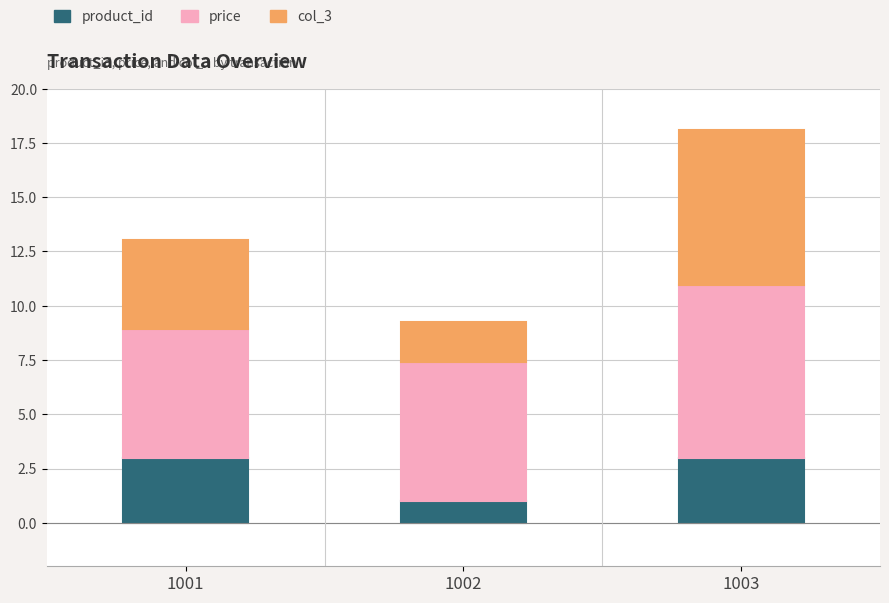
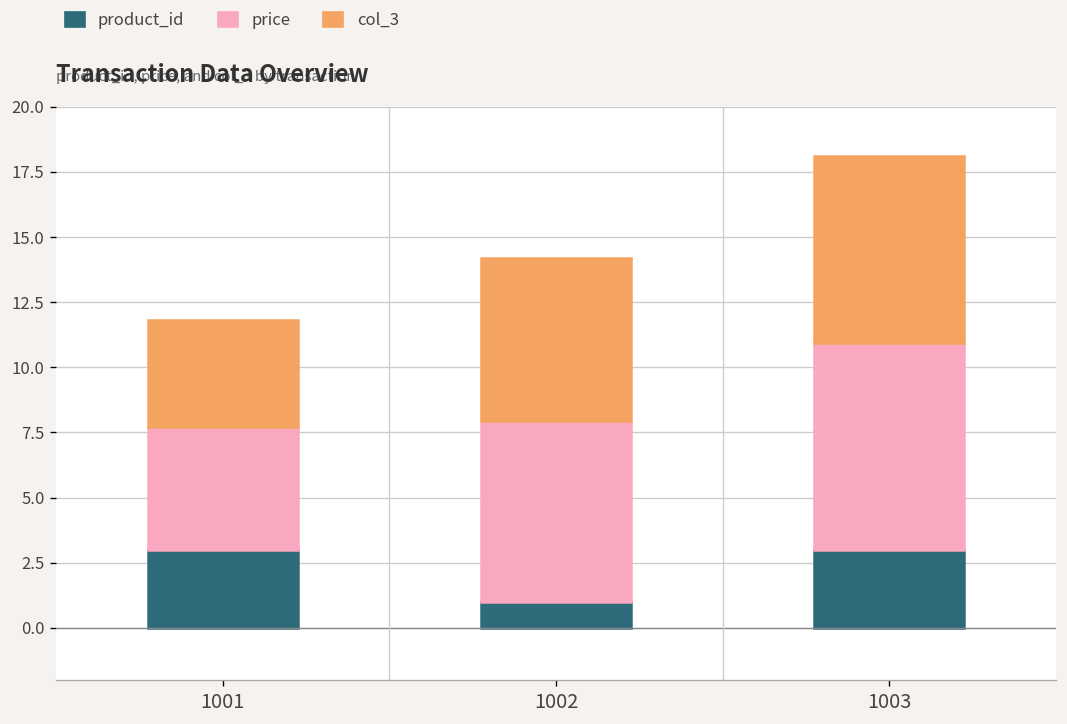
price, 1001: 5.9 -> 4.7
price, 1002: 6.4 -> 6.9
col_3, 1002: 1.8 -> 6.3
